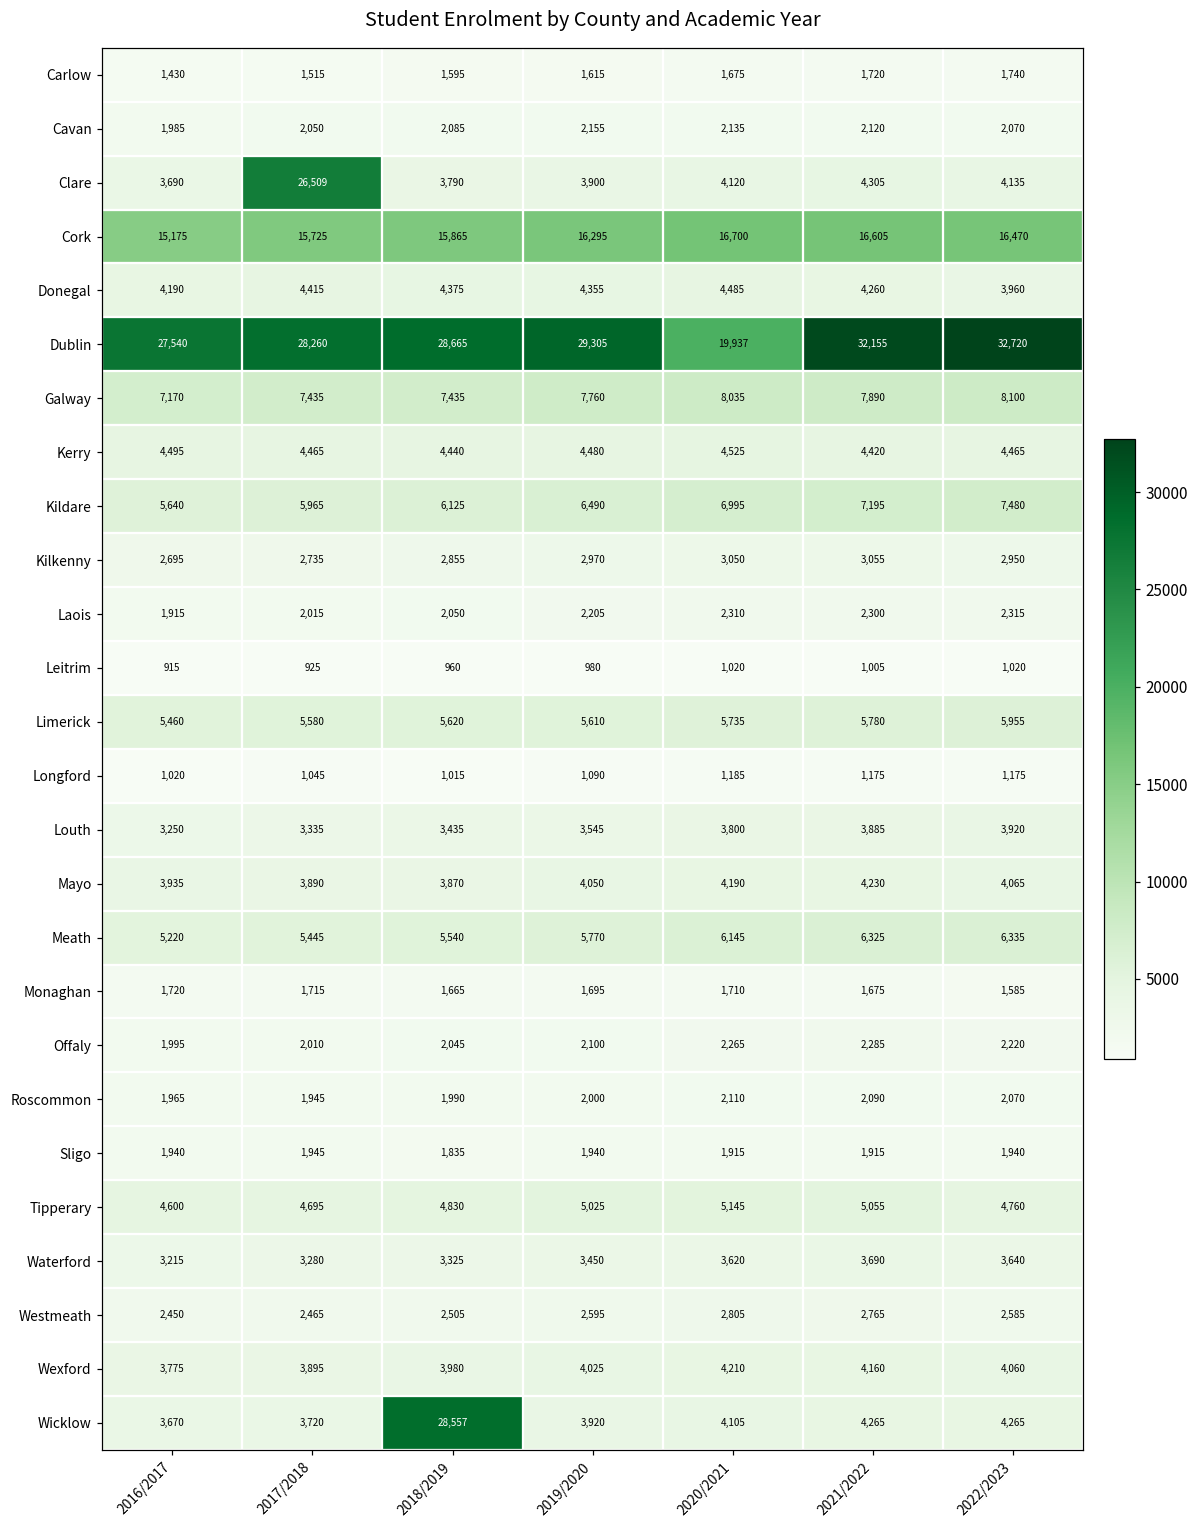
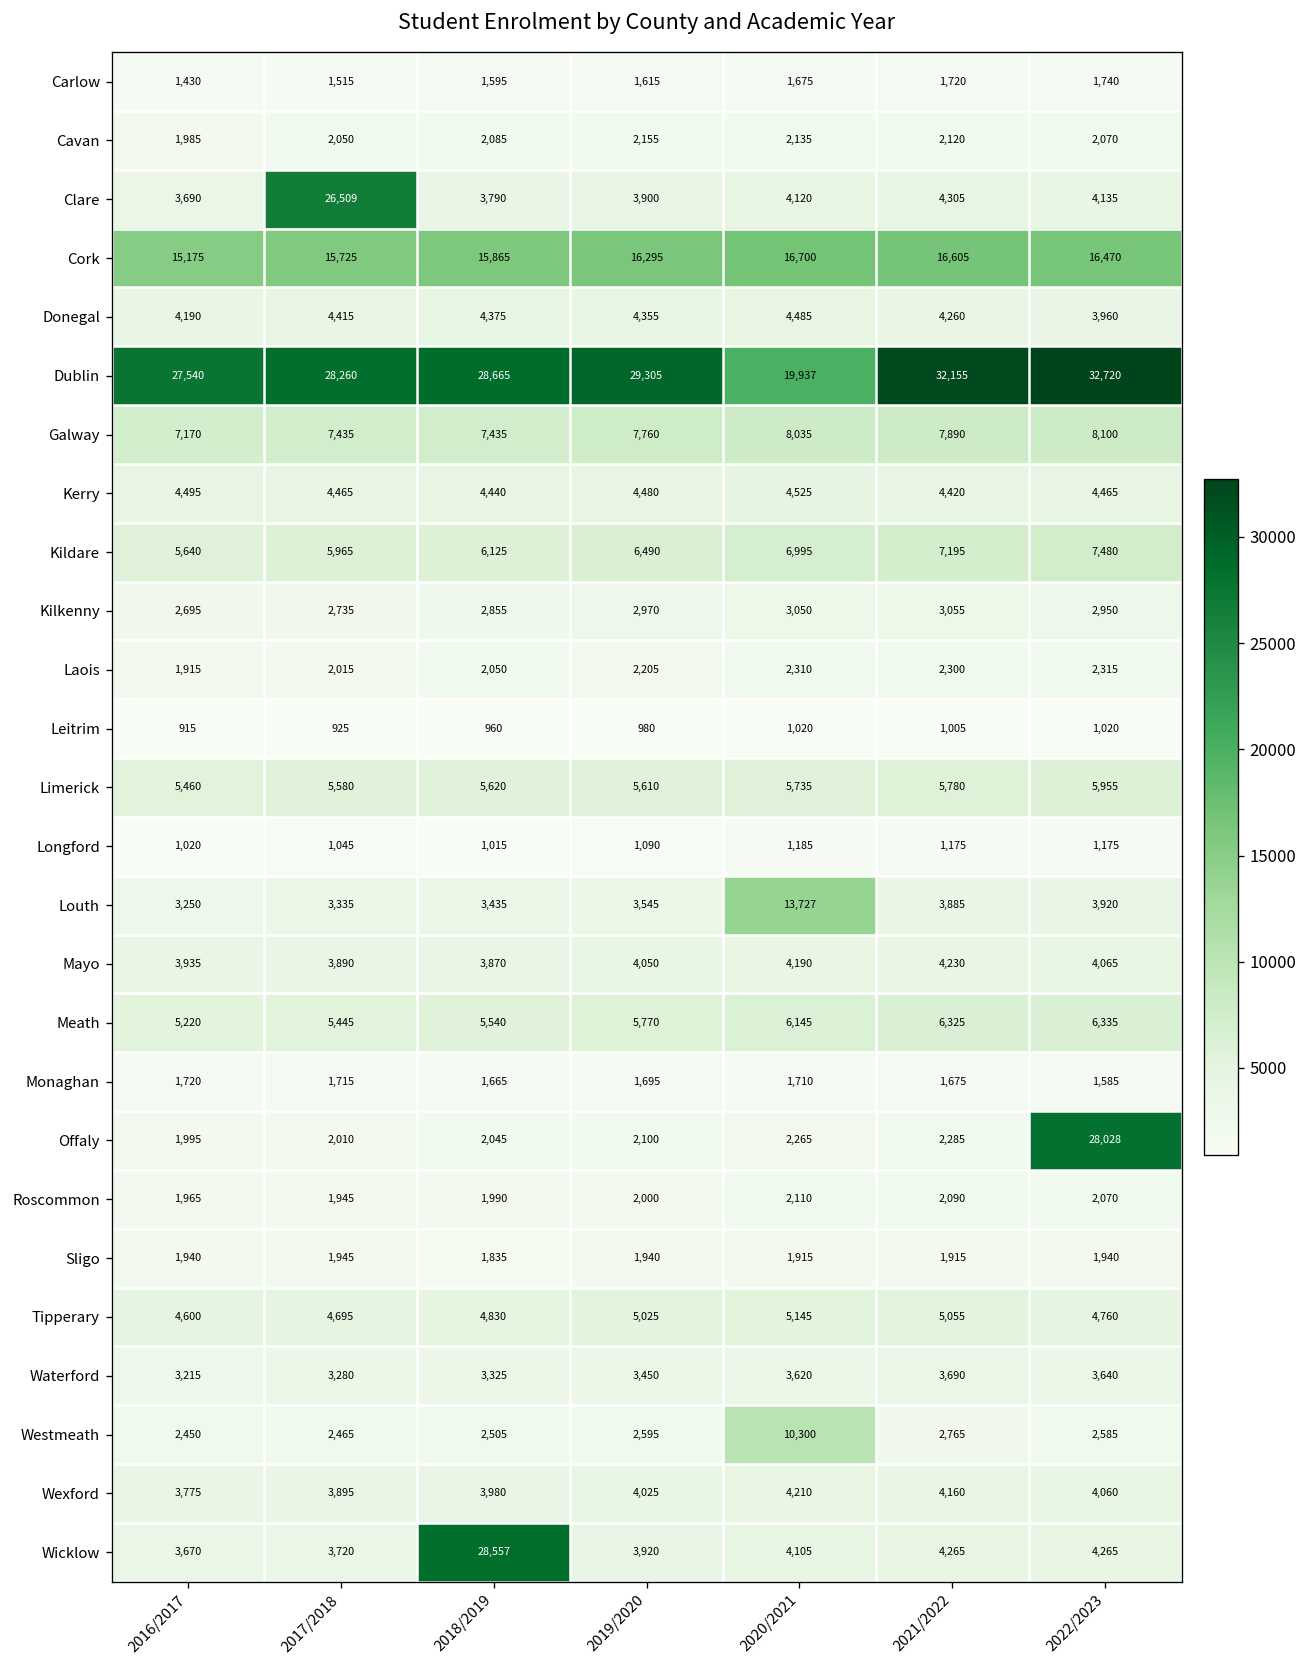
Louth, 2020/2021: 3,800 -> 13,727
Offaly, 2022/2023: 2,220 -> 28,028
Westmeath, 2020/2021: 2,805 -> 10,300
